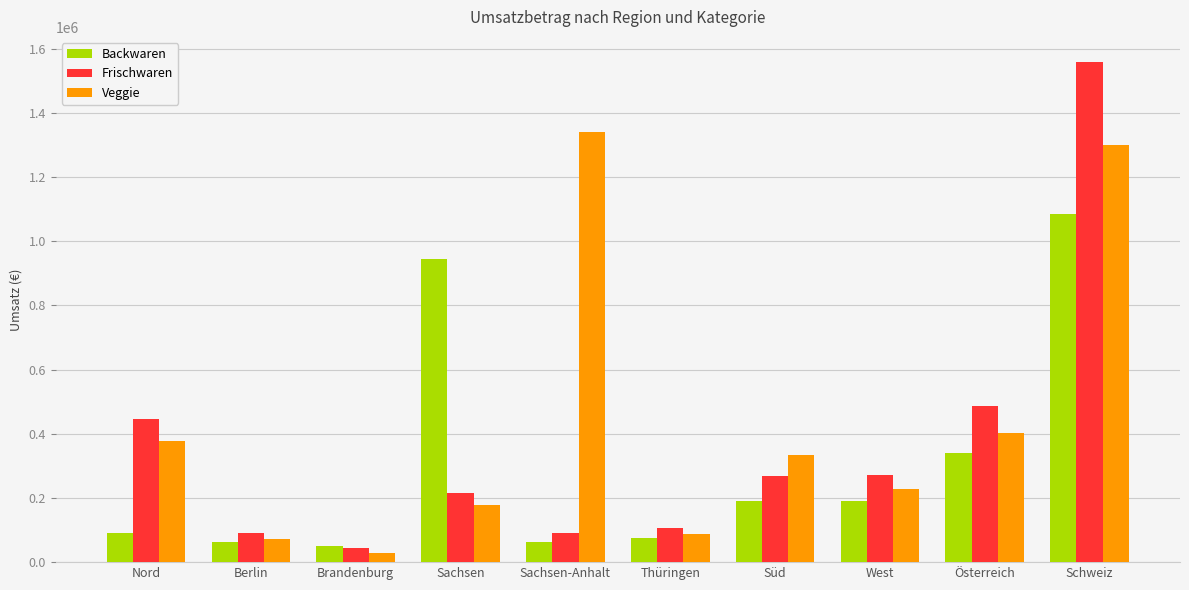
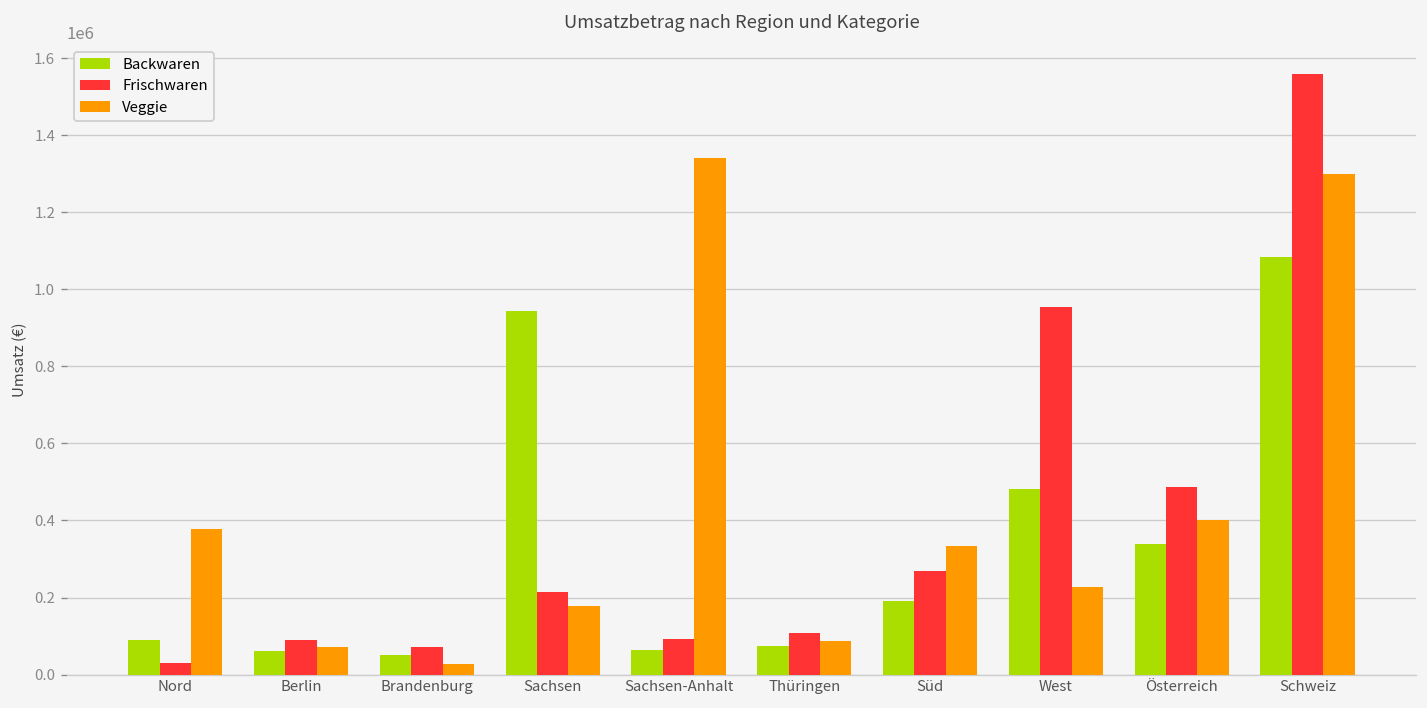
Frischwaren, Nord: 450000 -> 30000
Frischwaren, Brandenburg: 50000 -> 70000
Backwaren, West: 190000 -> 480000
Frischwaren, West: 270000 -> 960000
